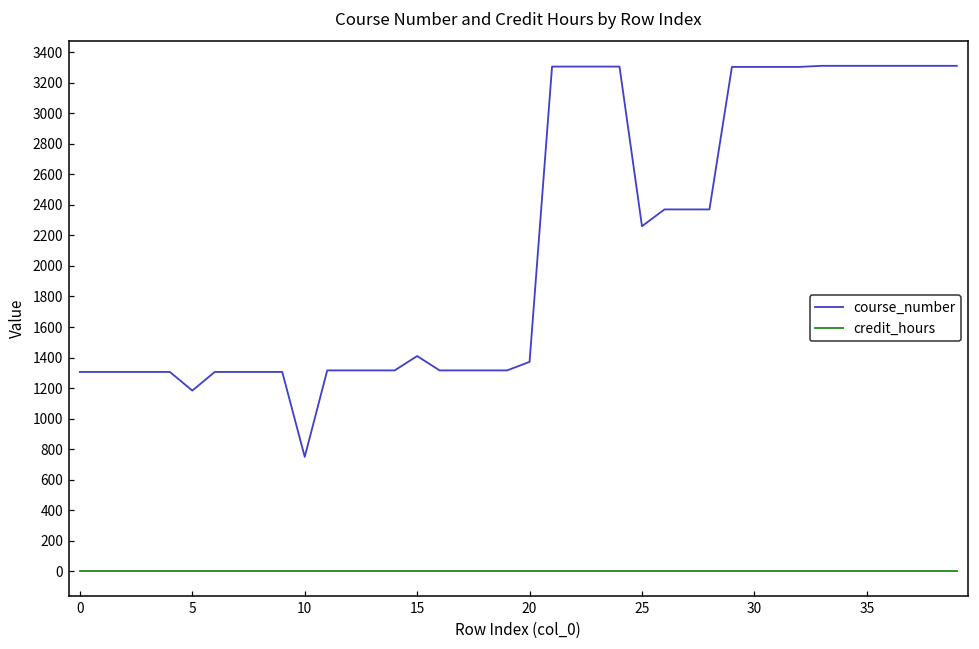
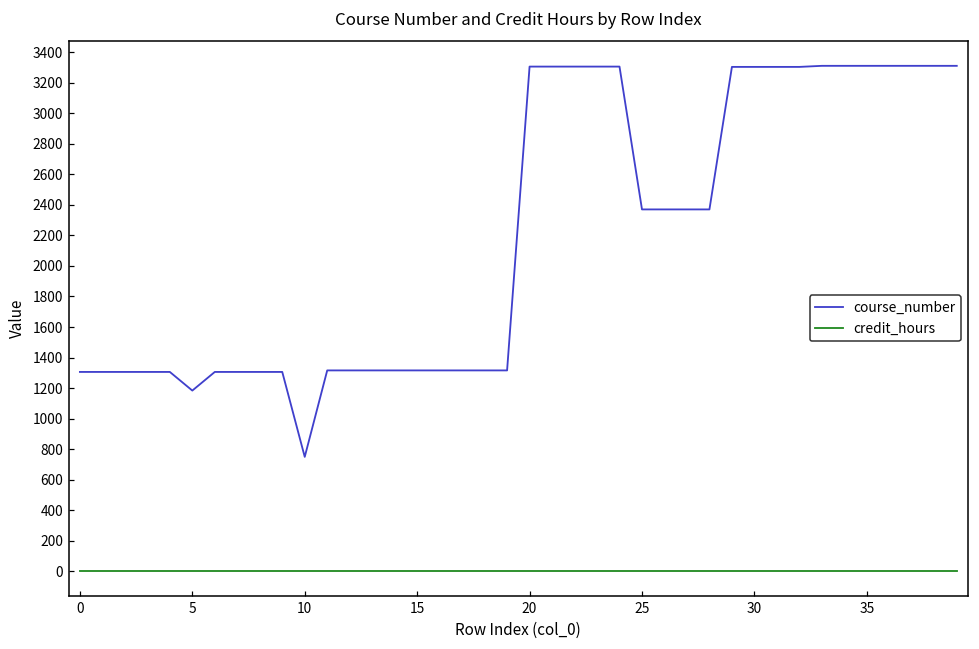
course_number, 15: 1410 -> 1320
course_number, 20: 1370 -> 3310
course_number, 25: 2260 -> 2370
